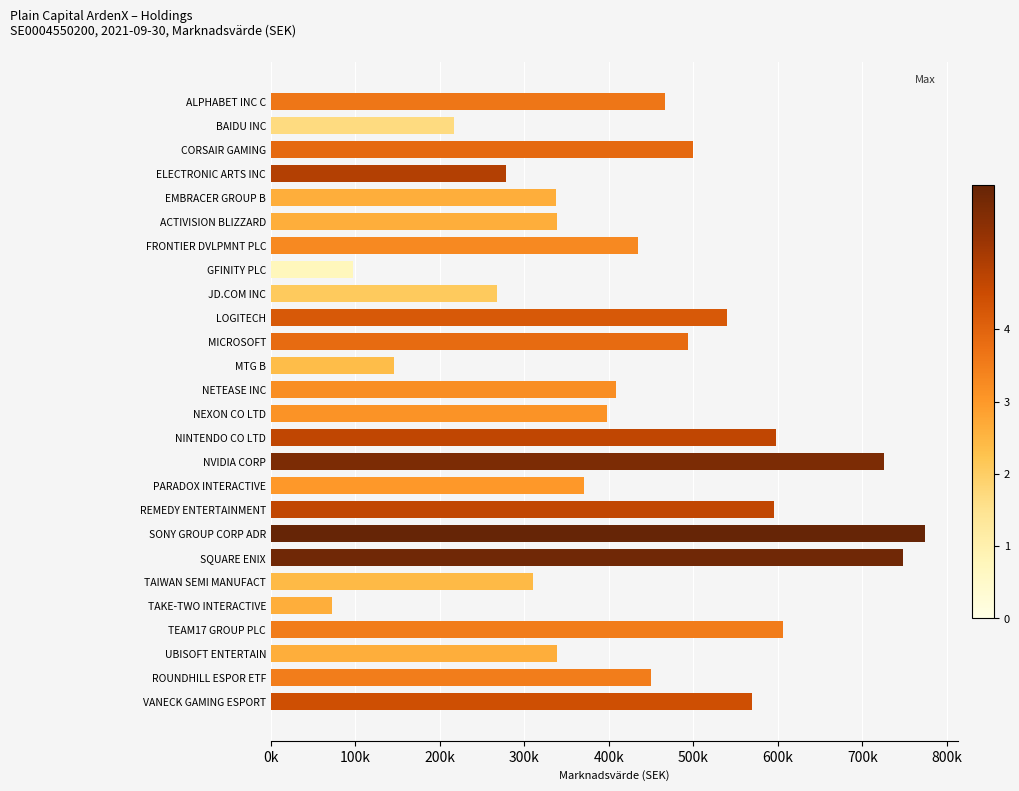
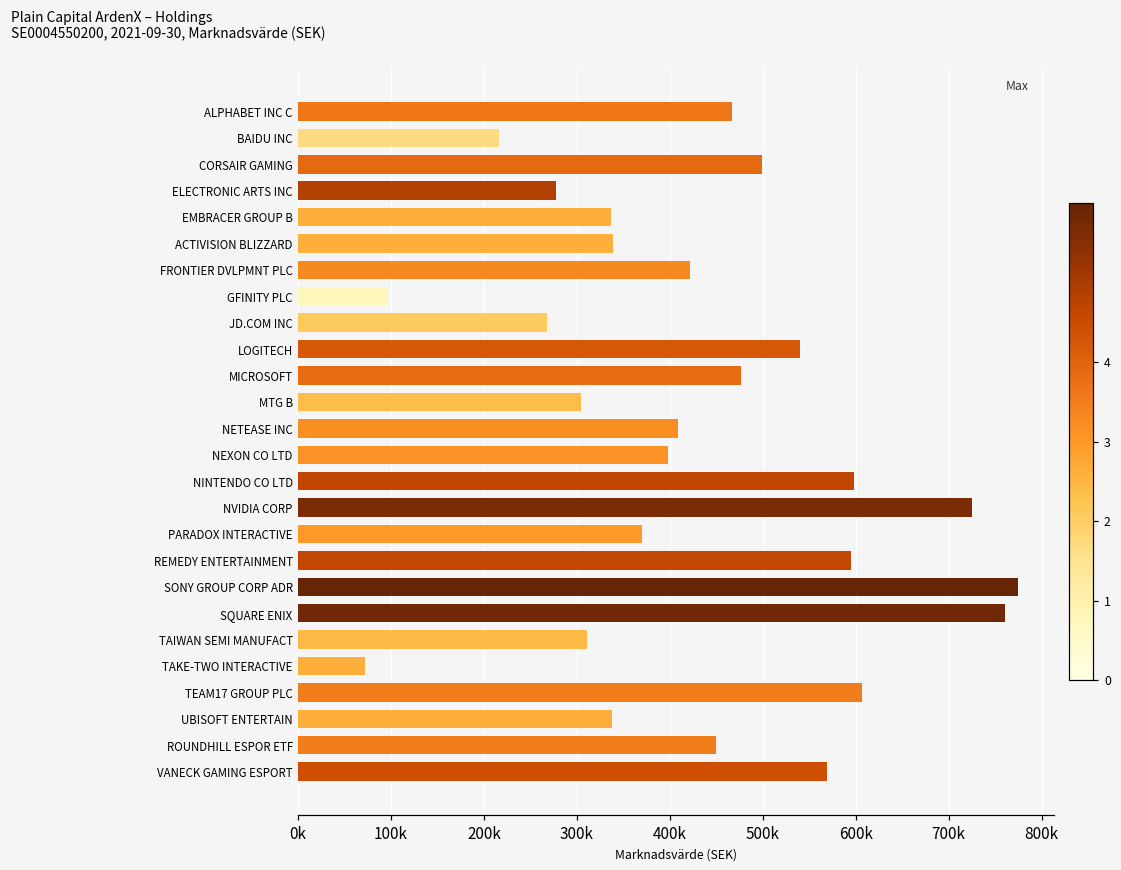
FRONTIER DVLPMNT PLC: 430000 -> 420000
MICROSOFT: 490000 -> 480000
MTG B: 150000 -> 300000
SQUARE ENIX: 750000 -> 760000
